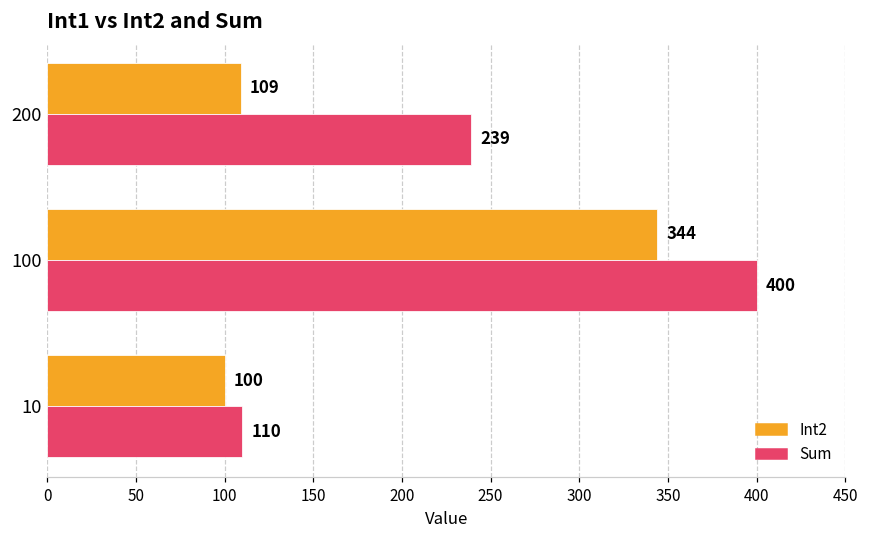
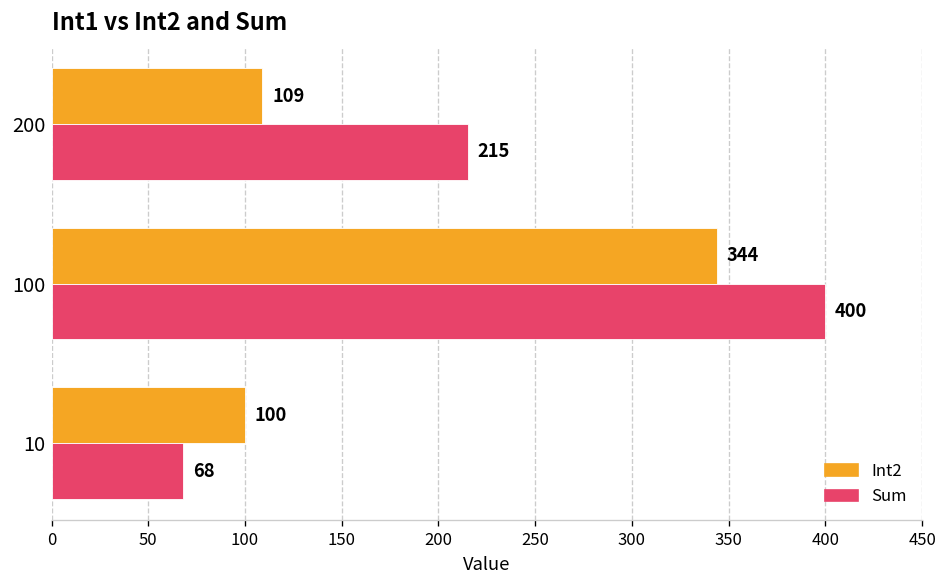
Sum, 200: 239 -> 215
Sum, 10: 110 -> 68
